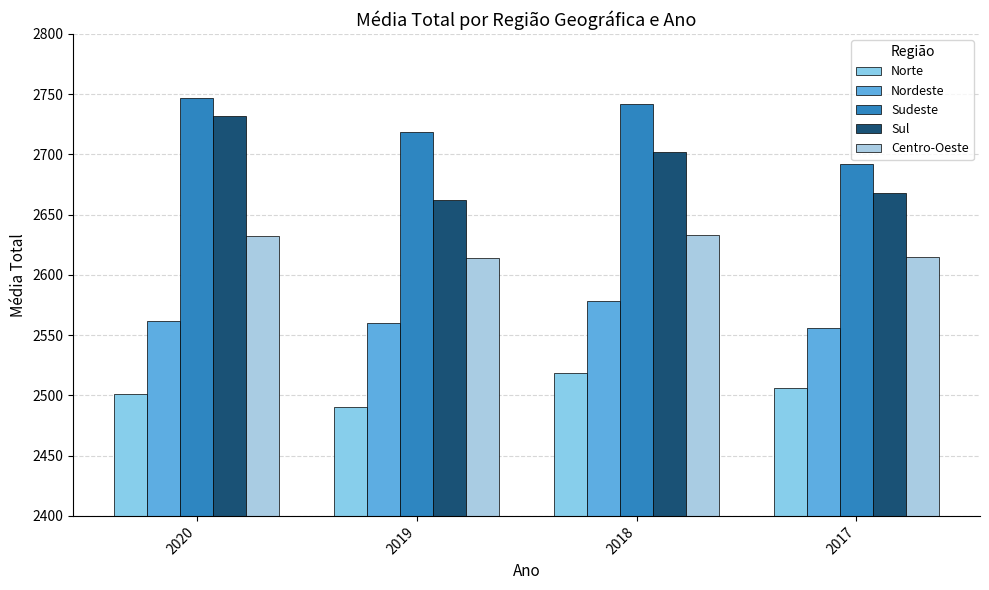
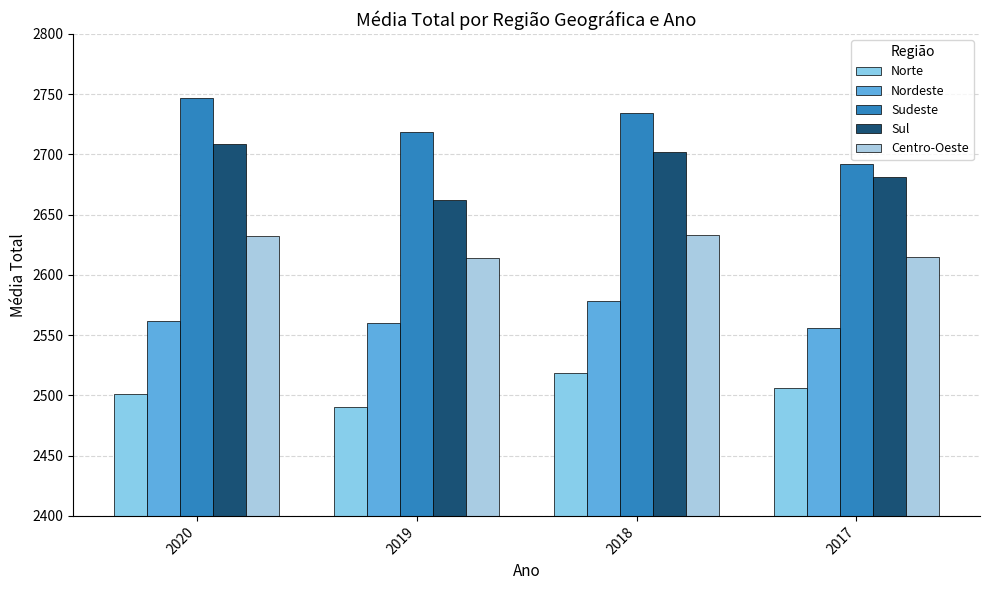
Sul, 2020: 2732 -> 2708
Sudeste, 2018: 2742 -> 2735
Sul, 2017: 2668 -> 2682
